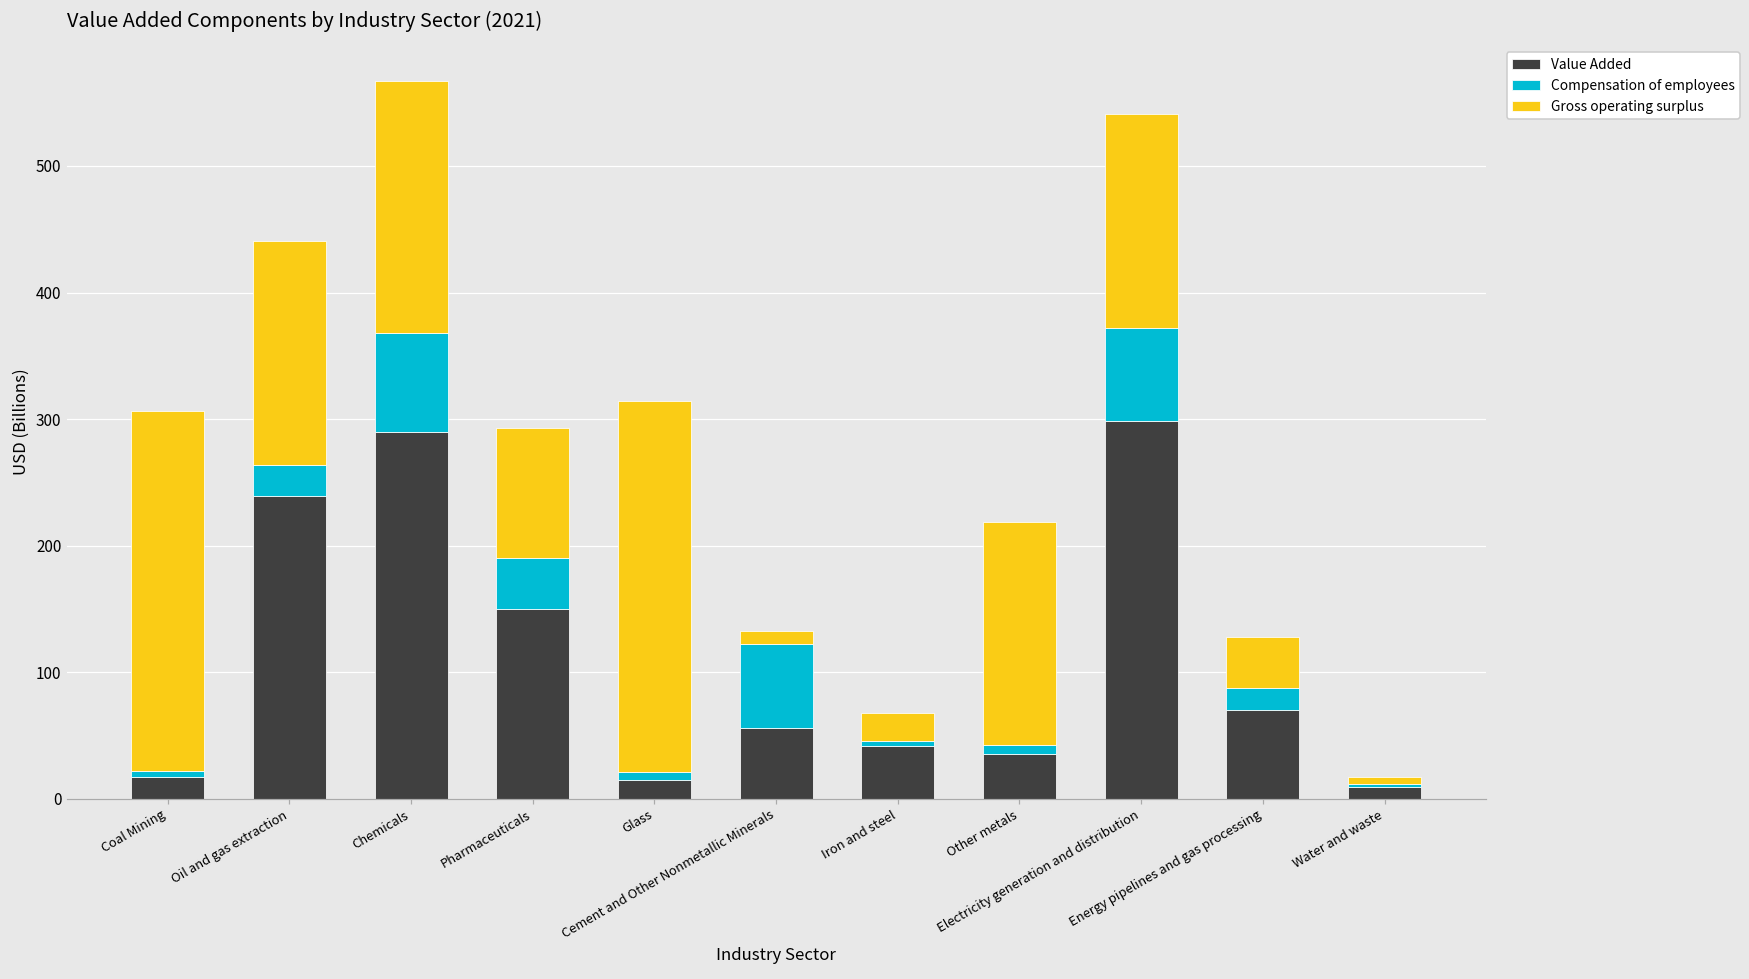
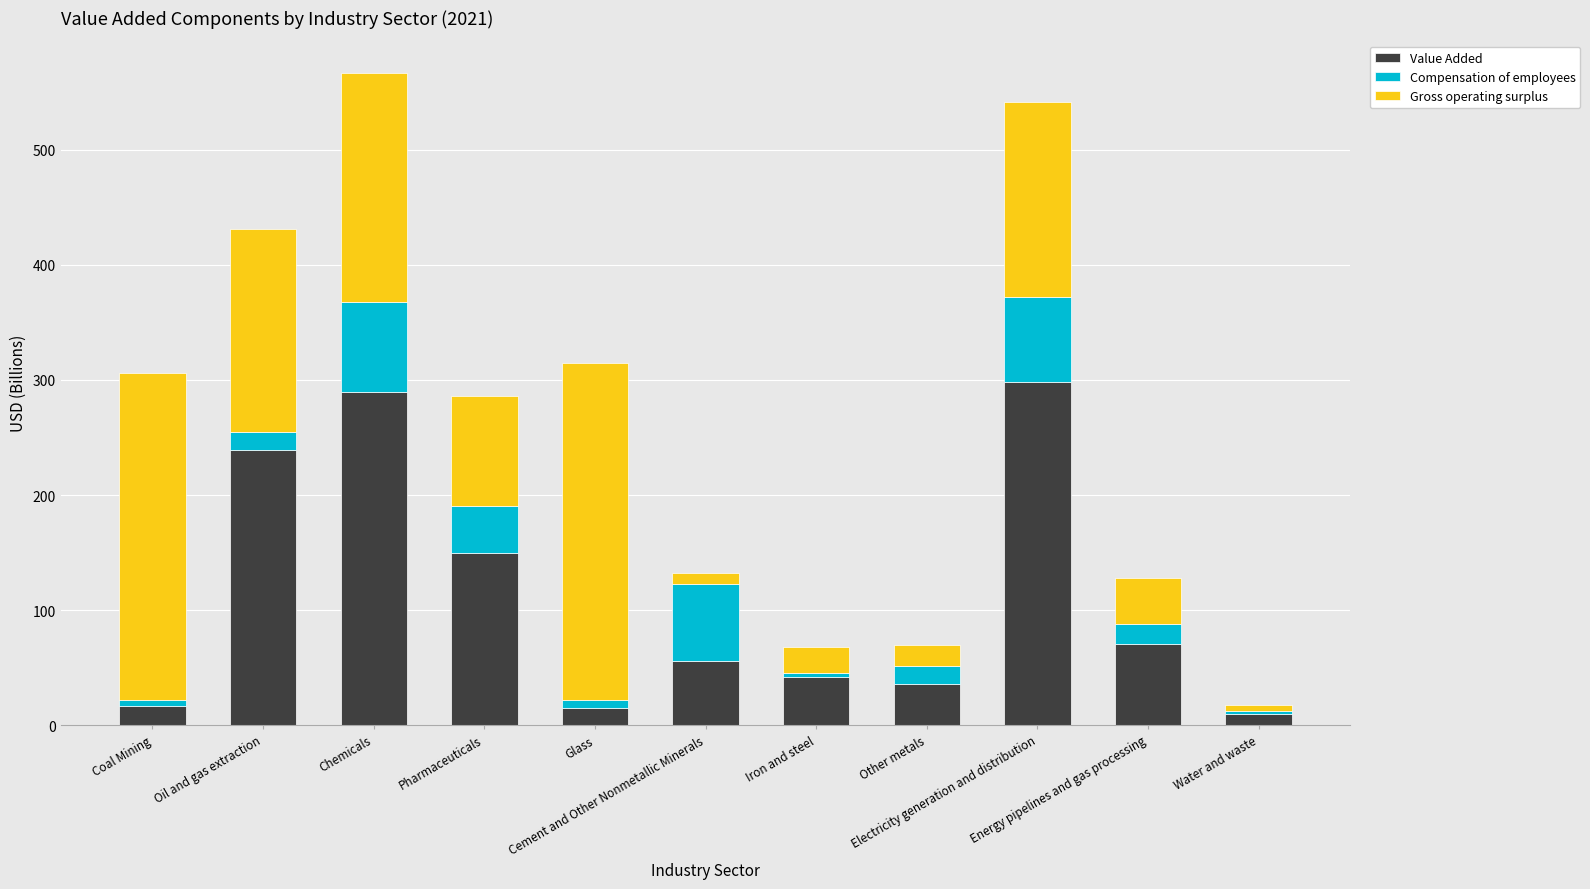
Compensation of employees, Oil and gas extraction: 25 -> 15
Gross operating surplus, Pharmaceuticals: 103 -> 96
Compensation of employees, Other metals: 7 -> 16
Gross operating surplus, Other metals: 176 -> 19
